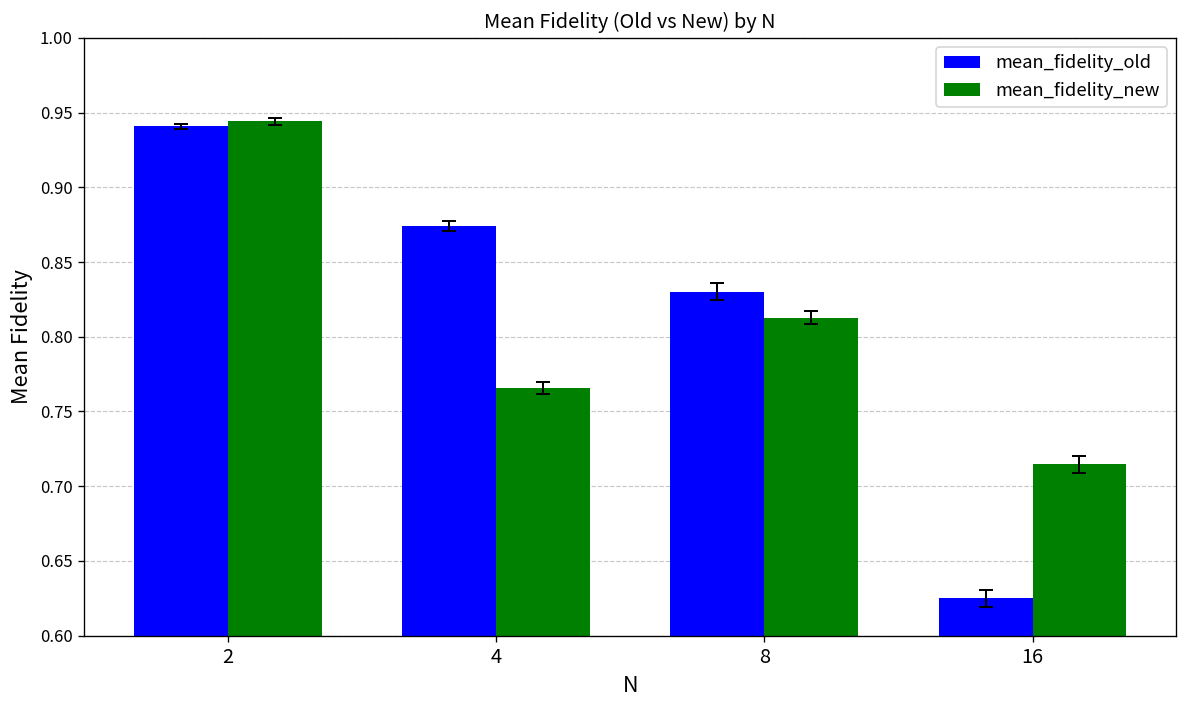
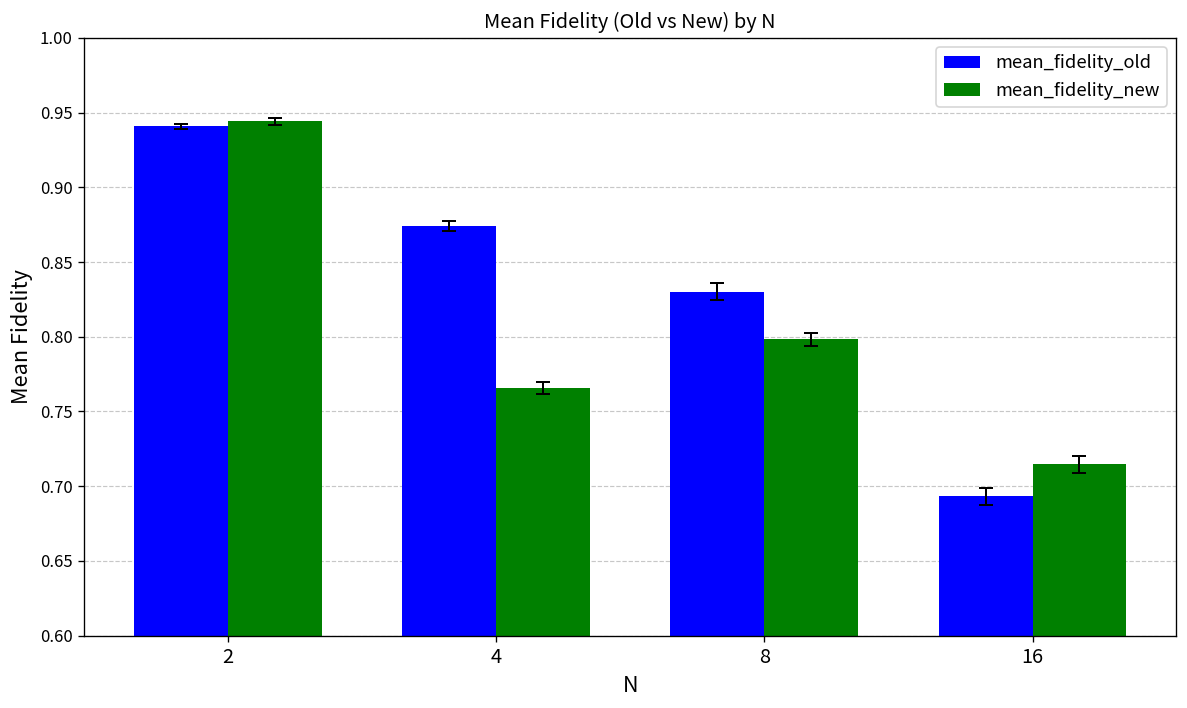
mean_fidelity_new, 8: 0.813 -> 0.798
mean_fidelity_old, 16: 0.625 -> 0.693
